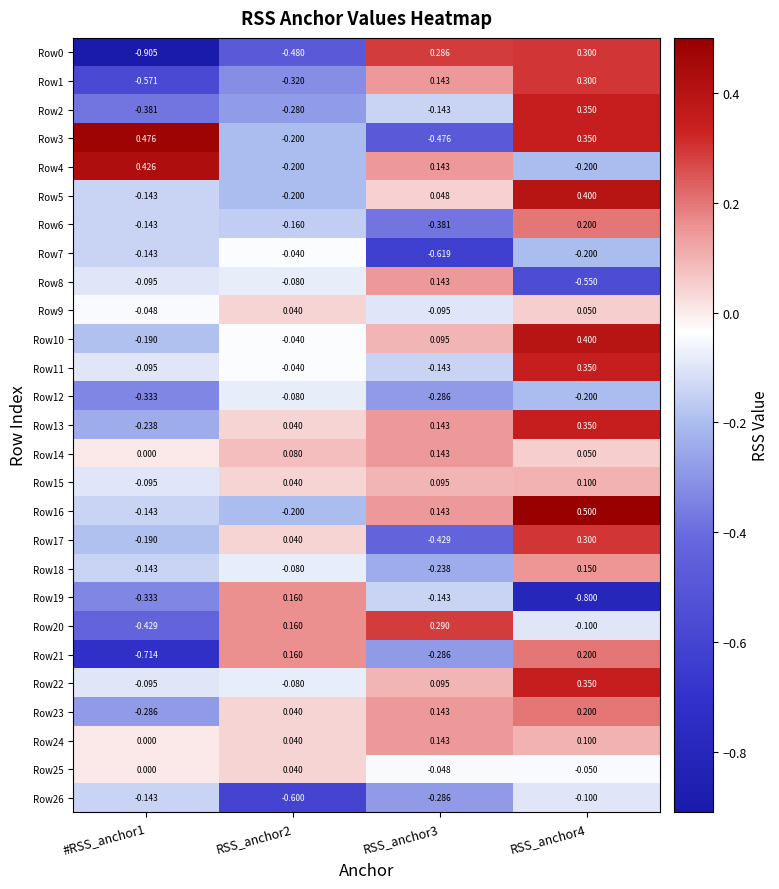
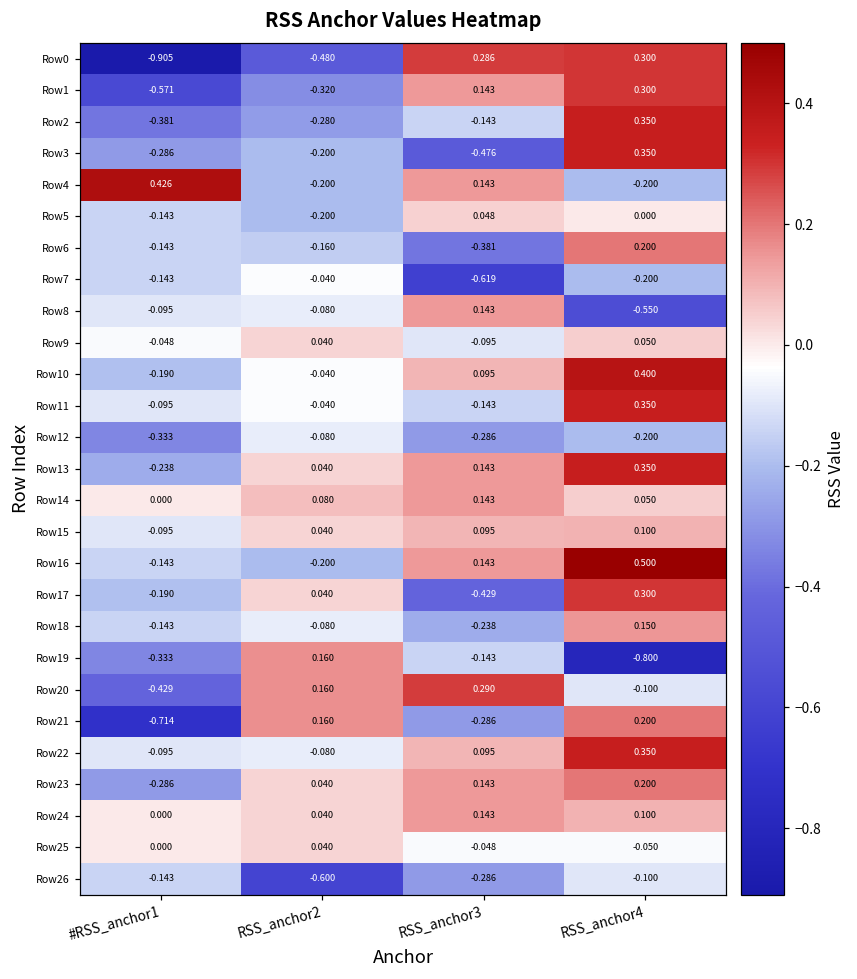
Row3, #RSS_anchor1: 0.476 -> -0.286
Row5, RSS_anchor4: 0.400 -> 0.000
